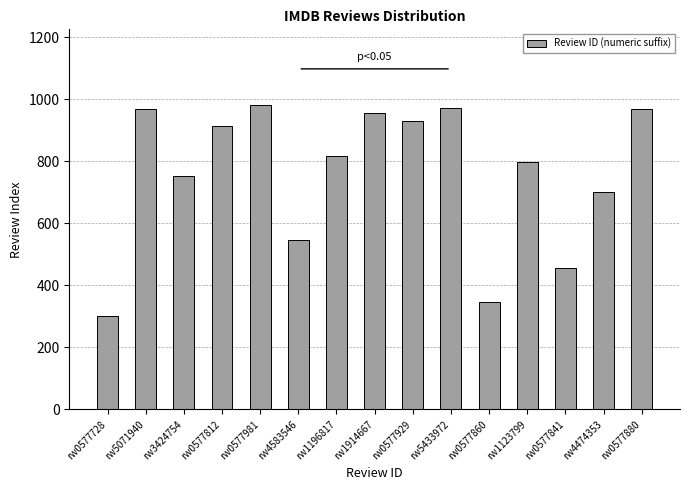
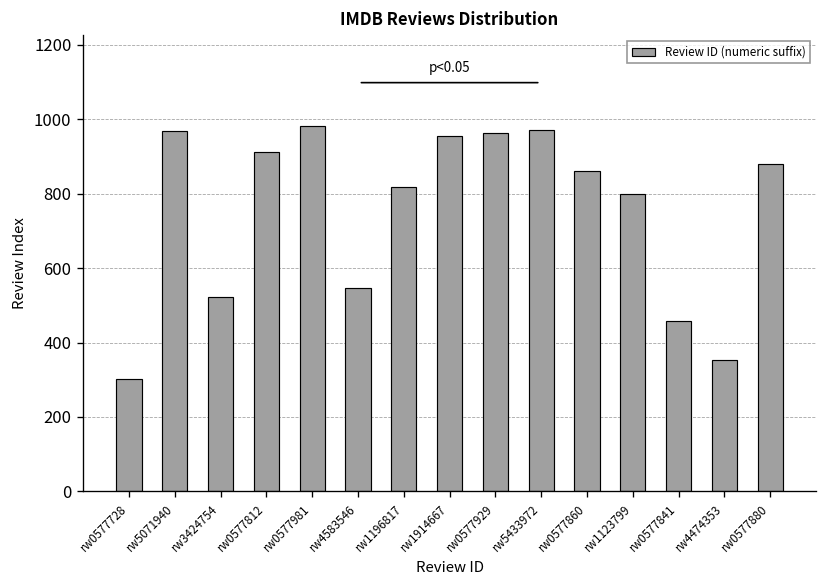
rw3424754: 750 -> 520
rw0577929: 930 -> 960
rw0577860: 350 -> 860
rw4474353: 700 -> 350
rw0577880: 970 -> 880
